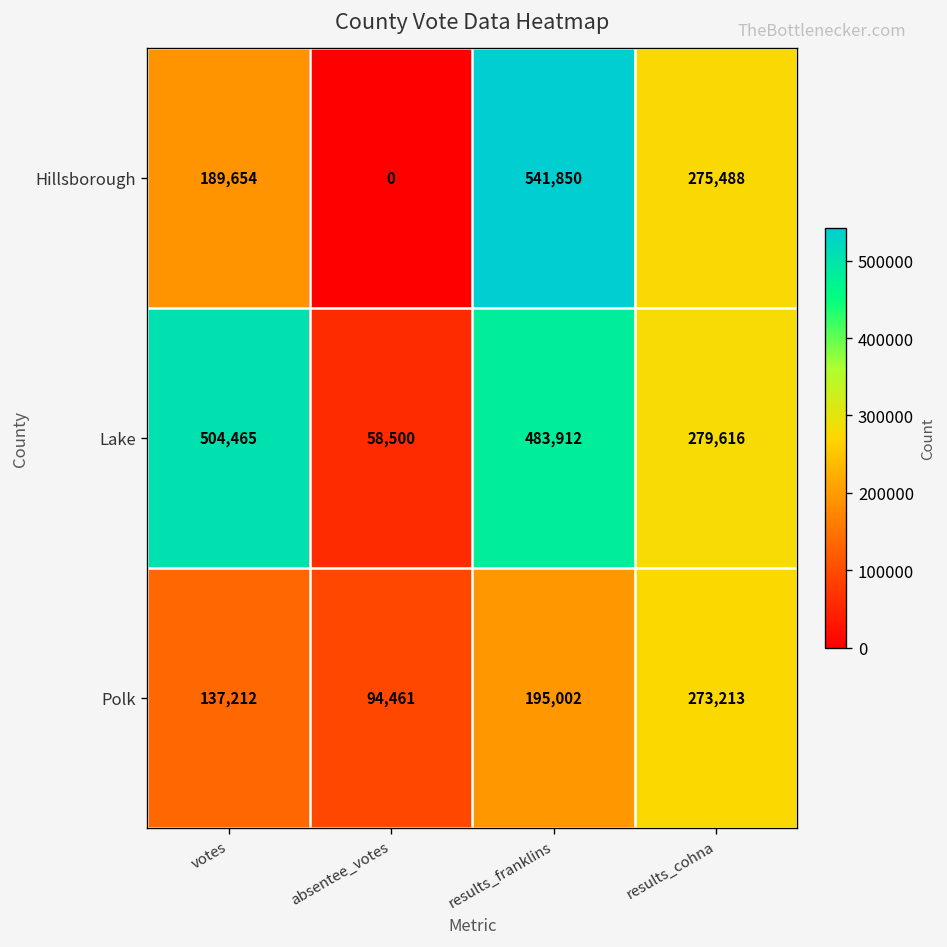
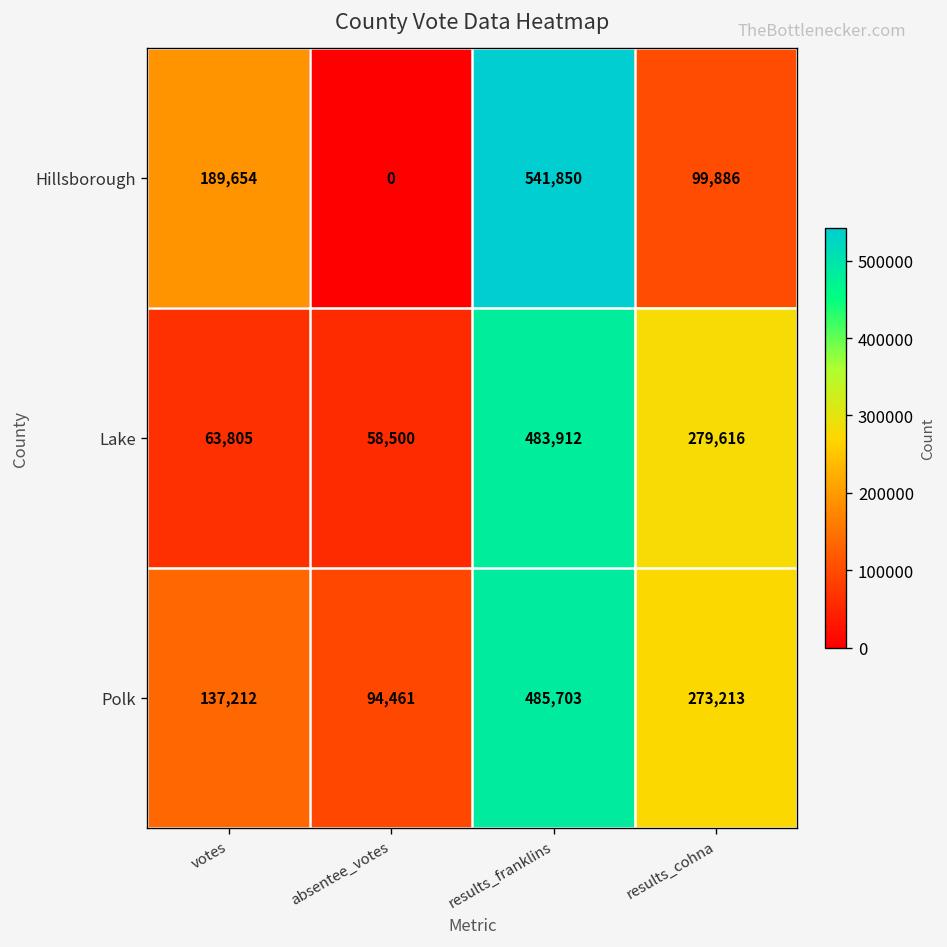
Hillsborough, results_cohna: 275,488 -> 99,886
Lake, votes: 504,465 -> 63,805
Polk, results_franklins: 195,002 -> 485,703
